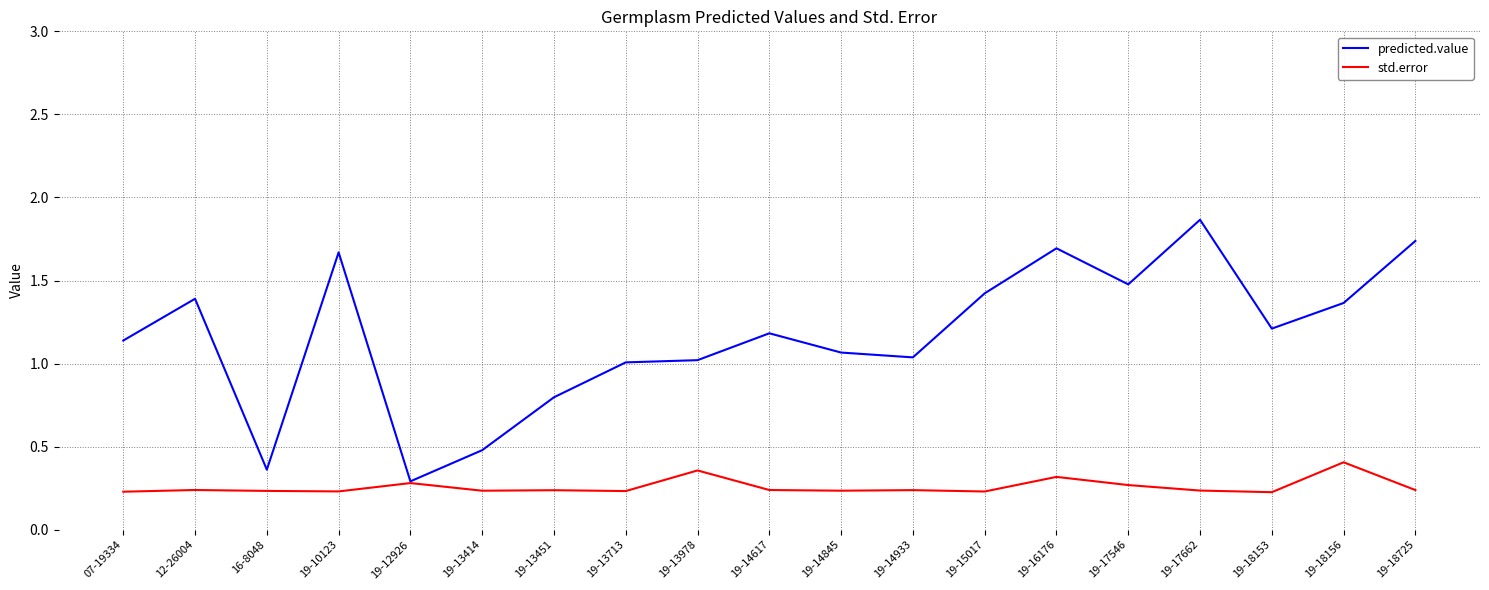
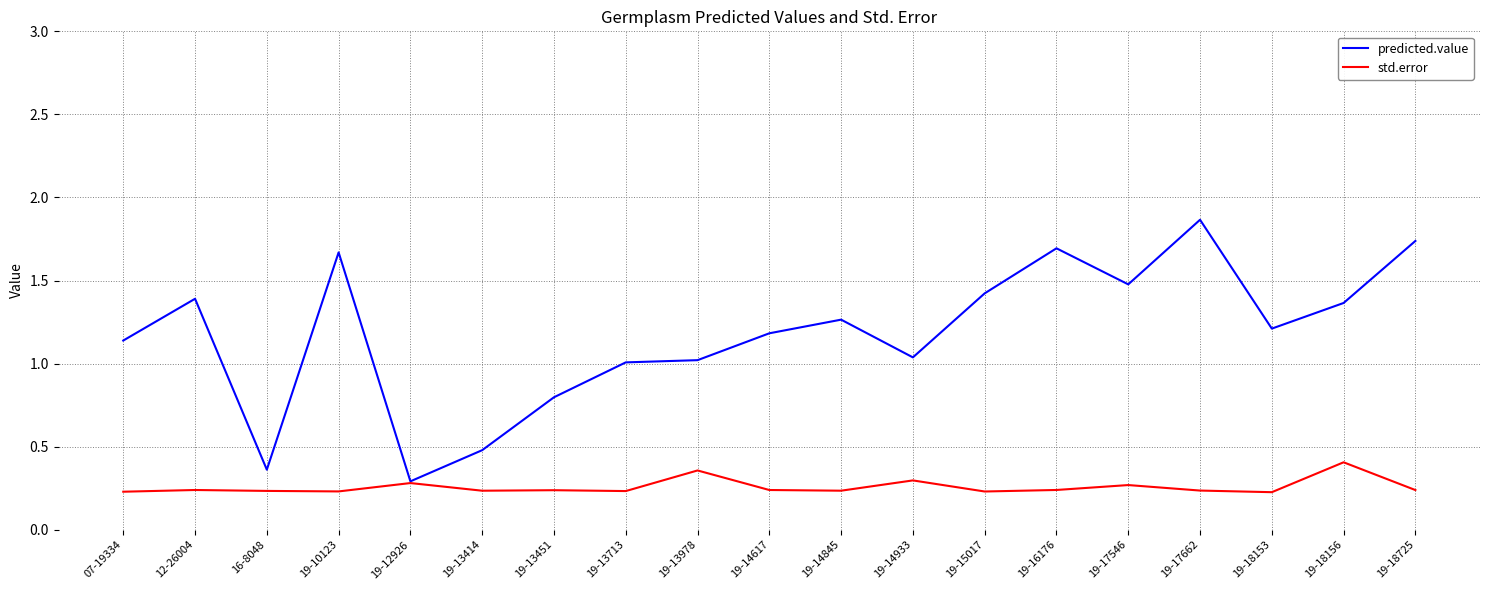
predicted.value, 19-14845: 1.07 -> 1.26
std.error, 19-14933: 0.24 -> 0.30
std.error, 19-16176: 0.32 -> 0.24
